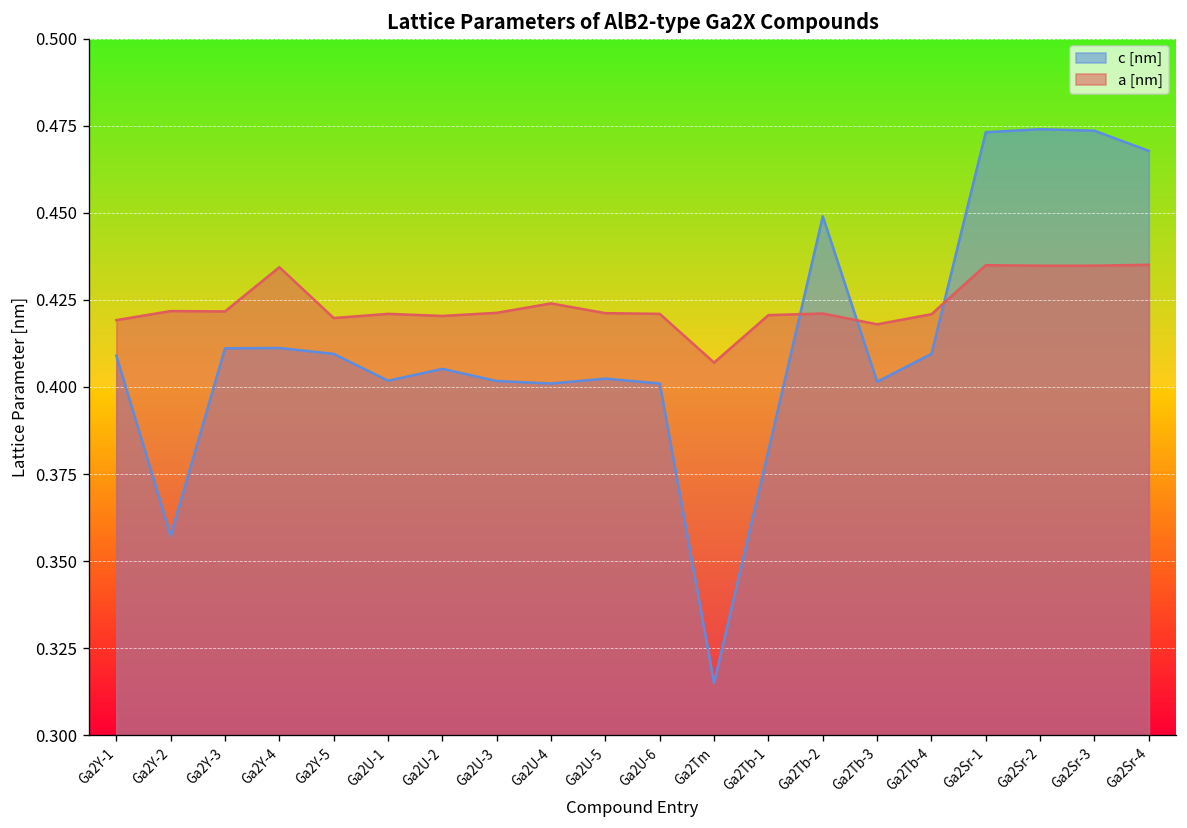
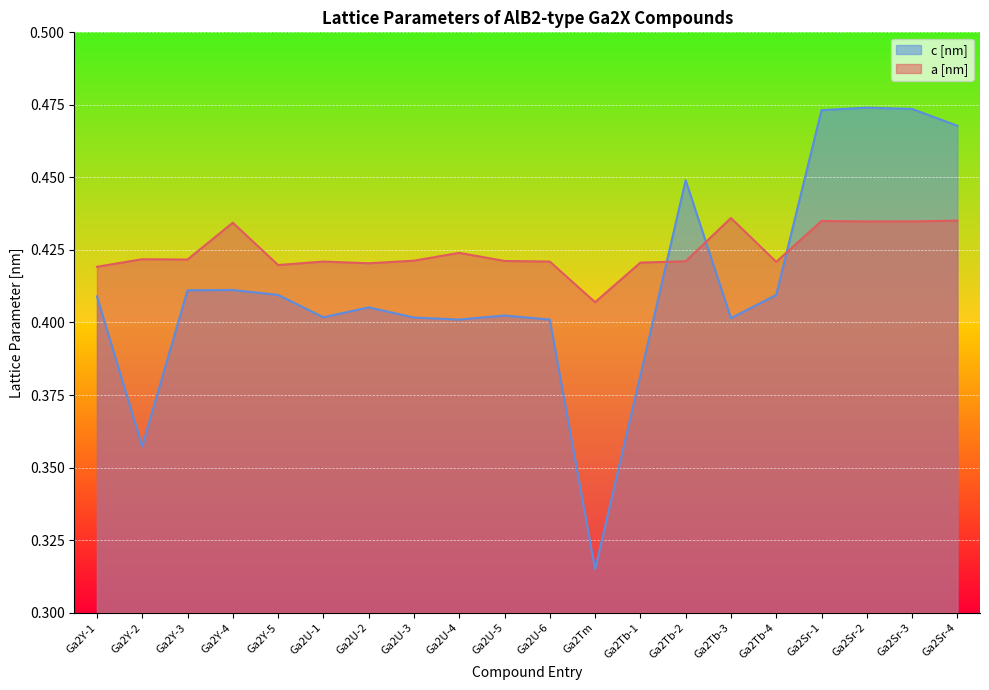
a [nm], Ga2Tb-3: 0.418 -> 0.436
